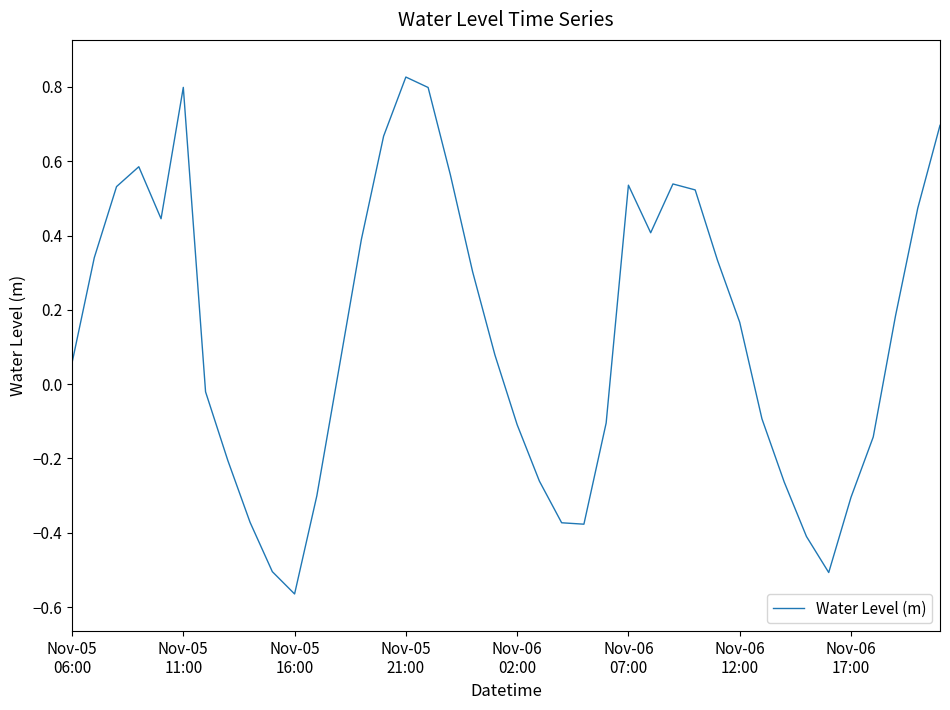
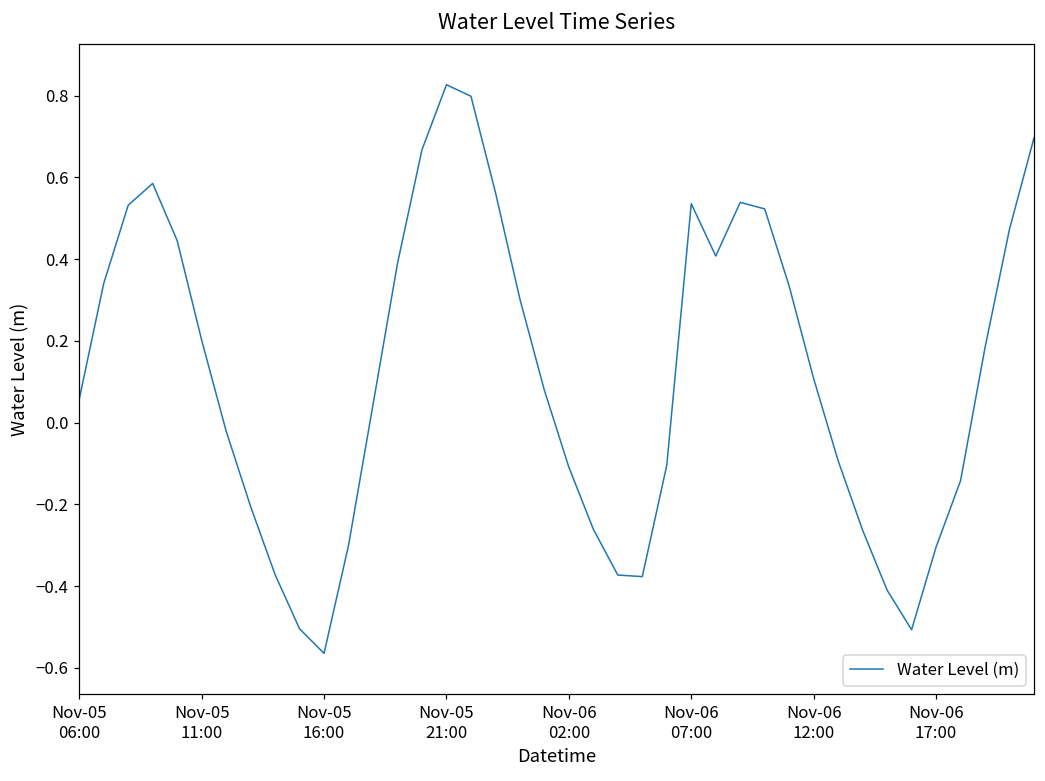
Nov-05 11:00: 0.80 -> 0.20
Nov-06 12:00: 0.17 -> 0.11
